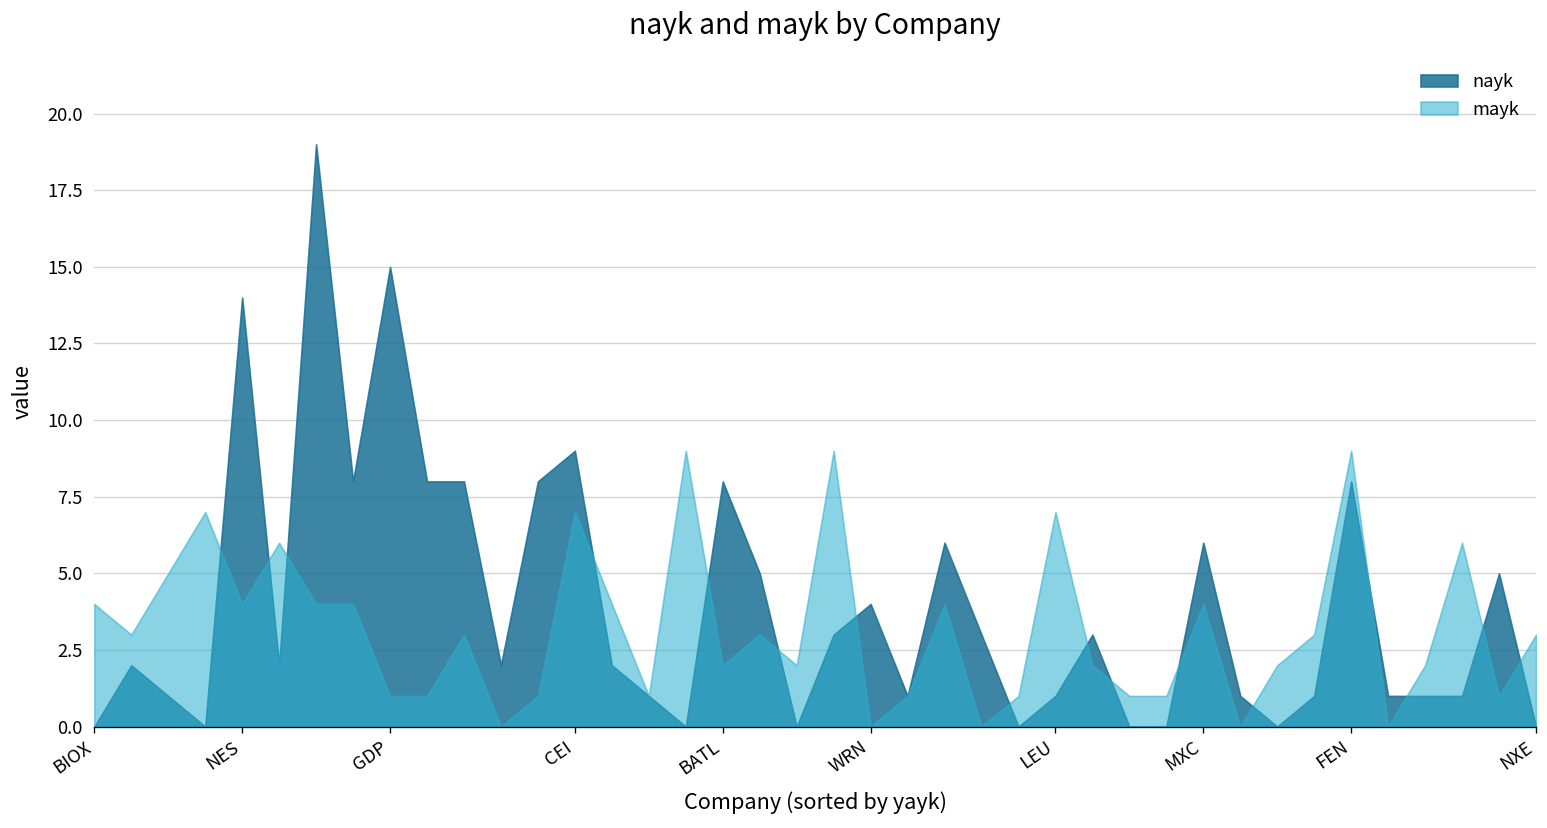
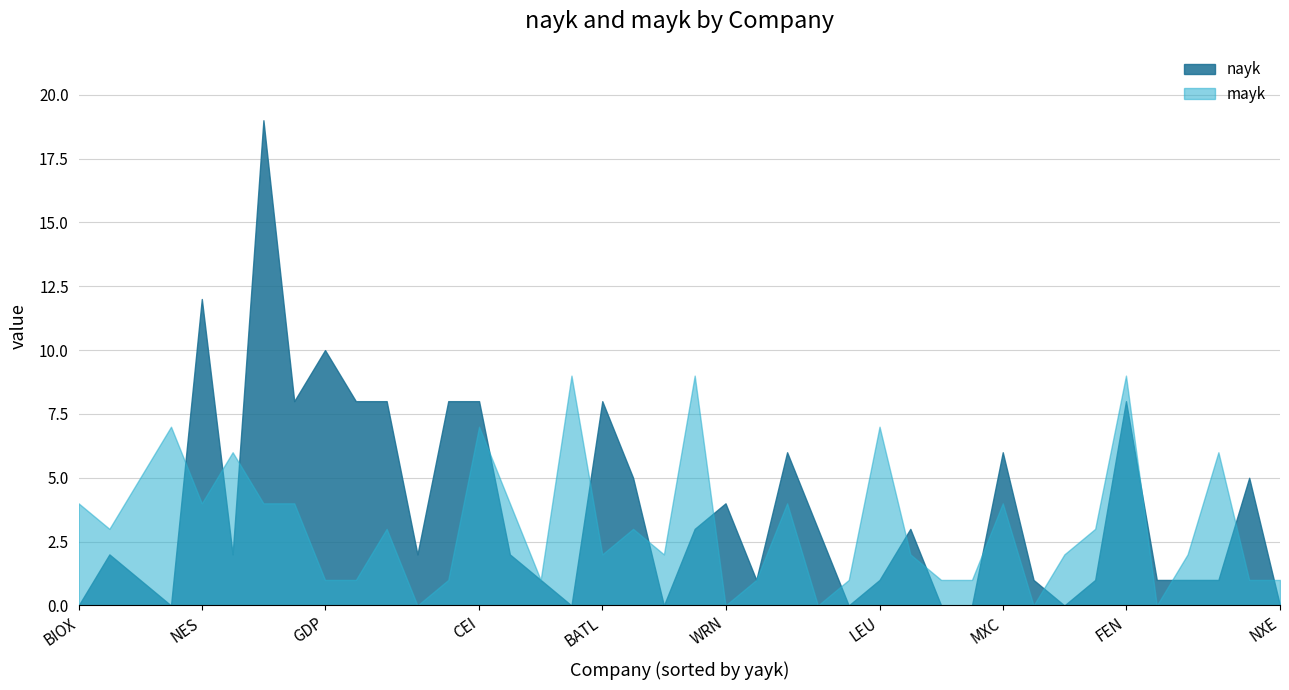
nayk, NES: 14 -> 12
nayk, GDP: 15 -> 10
nayk, CEI: 9 -> 8
mayk, NXE: 3 -> 1
